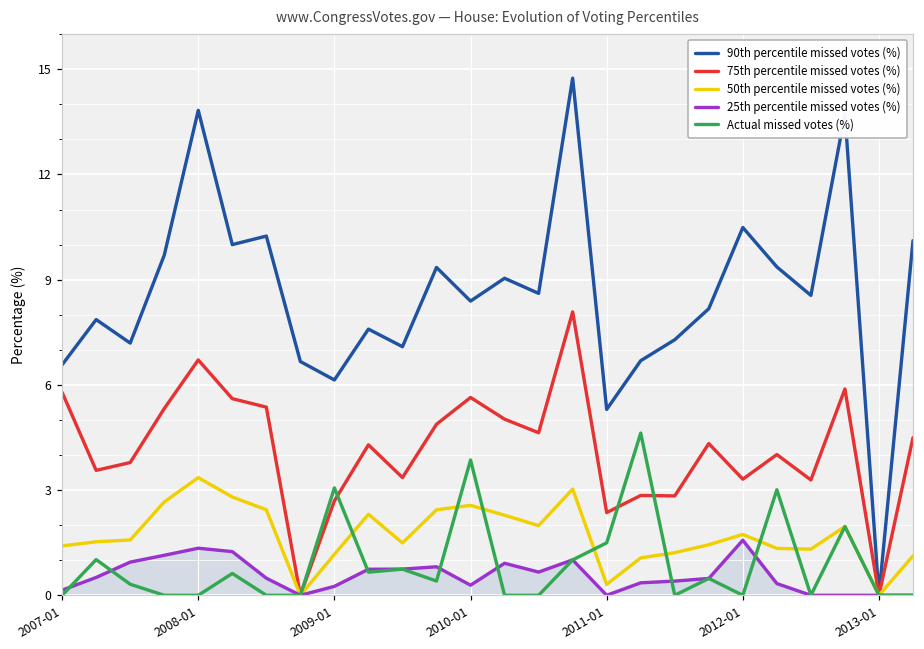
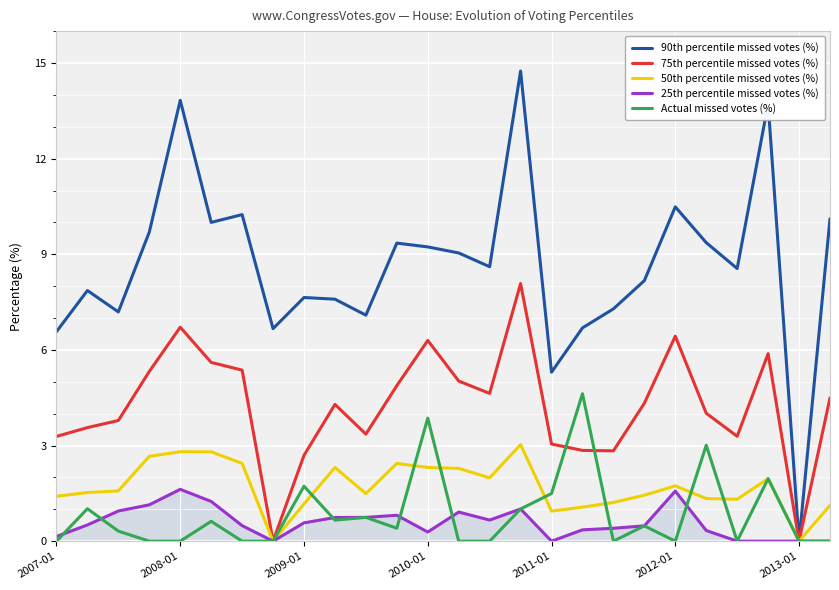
75th percentile missed votes (%), 2007-01: 5.8 -> 3.3
50th percentile missed votes (%), 2008-01: 3.4 -> 2.8
25th percentile missed votes (%), 2008-01: 1.3 -> 1.6
90th percentile missed votes (%), 2009-01: 6.1 -> 7.6
25th percentile missed votes (%), 2009-01: 0.3 -> 0.6
Actual missed votes (%), 2009-01: 3.1 -> 1.7
90th percentile missed votes (%), 2010-01: 8.4 -> 9.2
75th percentile missed votes (%), 2010-01: 5.6 -> 6.3
50th percentile missed votes (%), 2010-01: 2.6 -> 2.3
75th percentile missed votes (%), 2011-01: 2.4 -> 3.0
50th percentile missed votes (%), 2011-01: 0.3 -> 0.9
75th percentile missed votes (%), 2012-01: 3.3 -> 6.4
